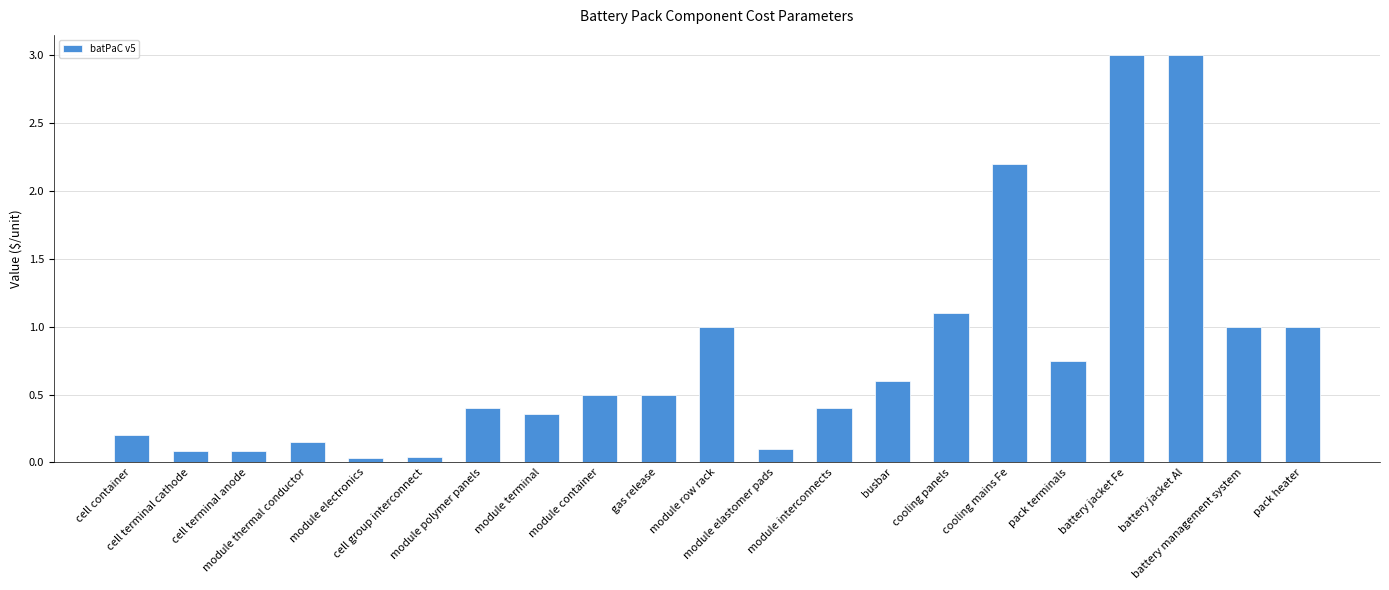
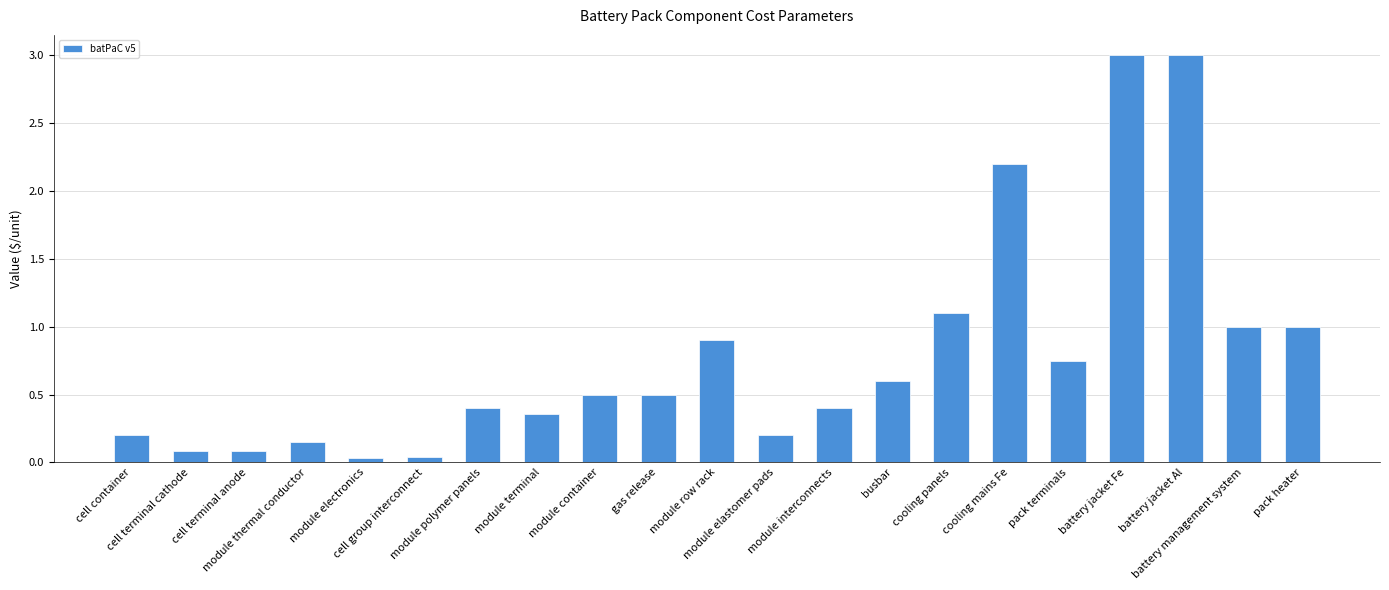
module row rack: 1.0 -> 0.9
module elastomer pads: 0.1 -> 0.2
